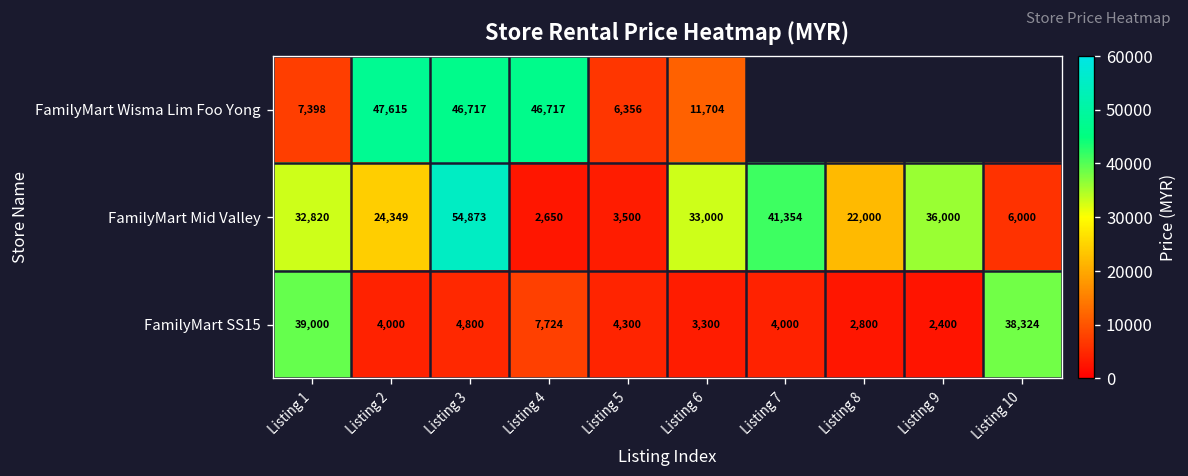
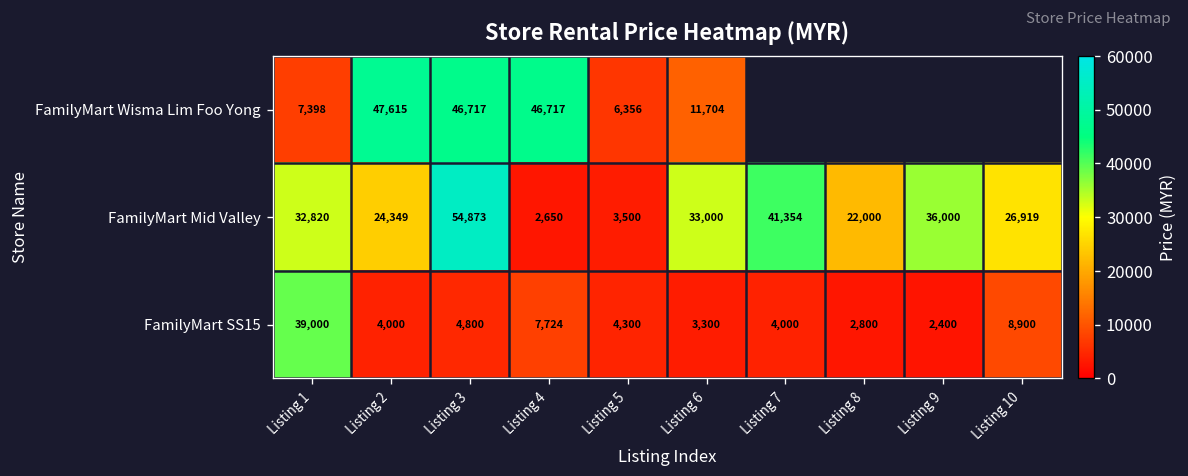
FamilyMart Mid Valley, Listing 10: 6,000 -> 26,919
FamilyMart SS15, Listing 10: 38,324 -> 8,900
